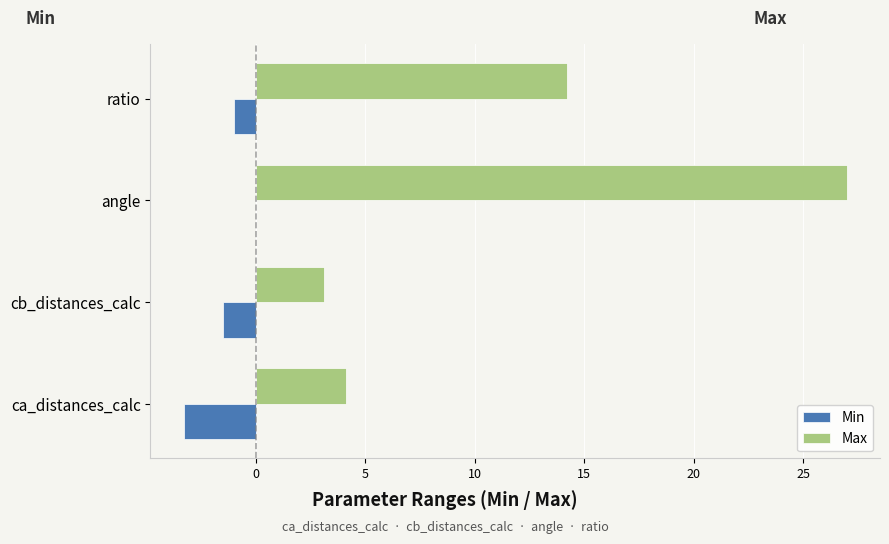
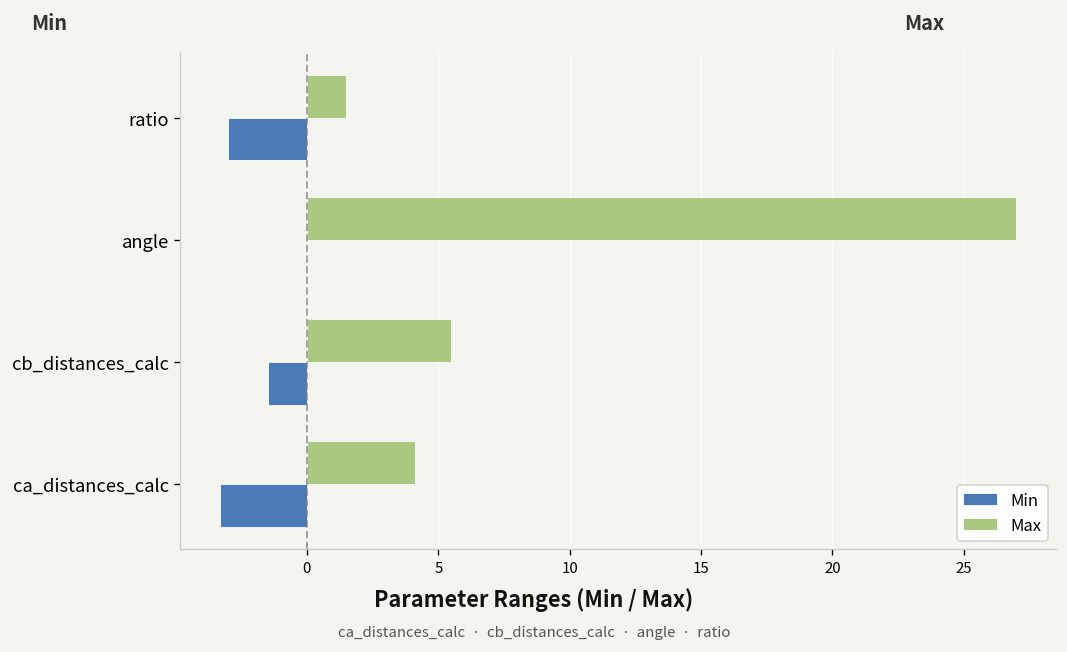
Max, ratio: 14.2 -> 1.5
Min, ratio: -1.0 -> -3.0
Max, cb_distances_calc: 3.1 -> 5.5
